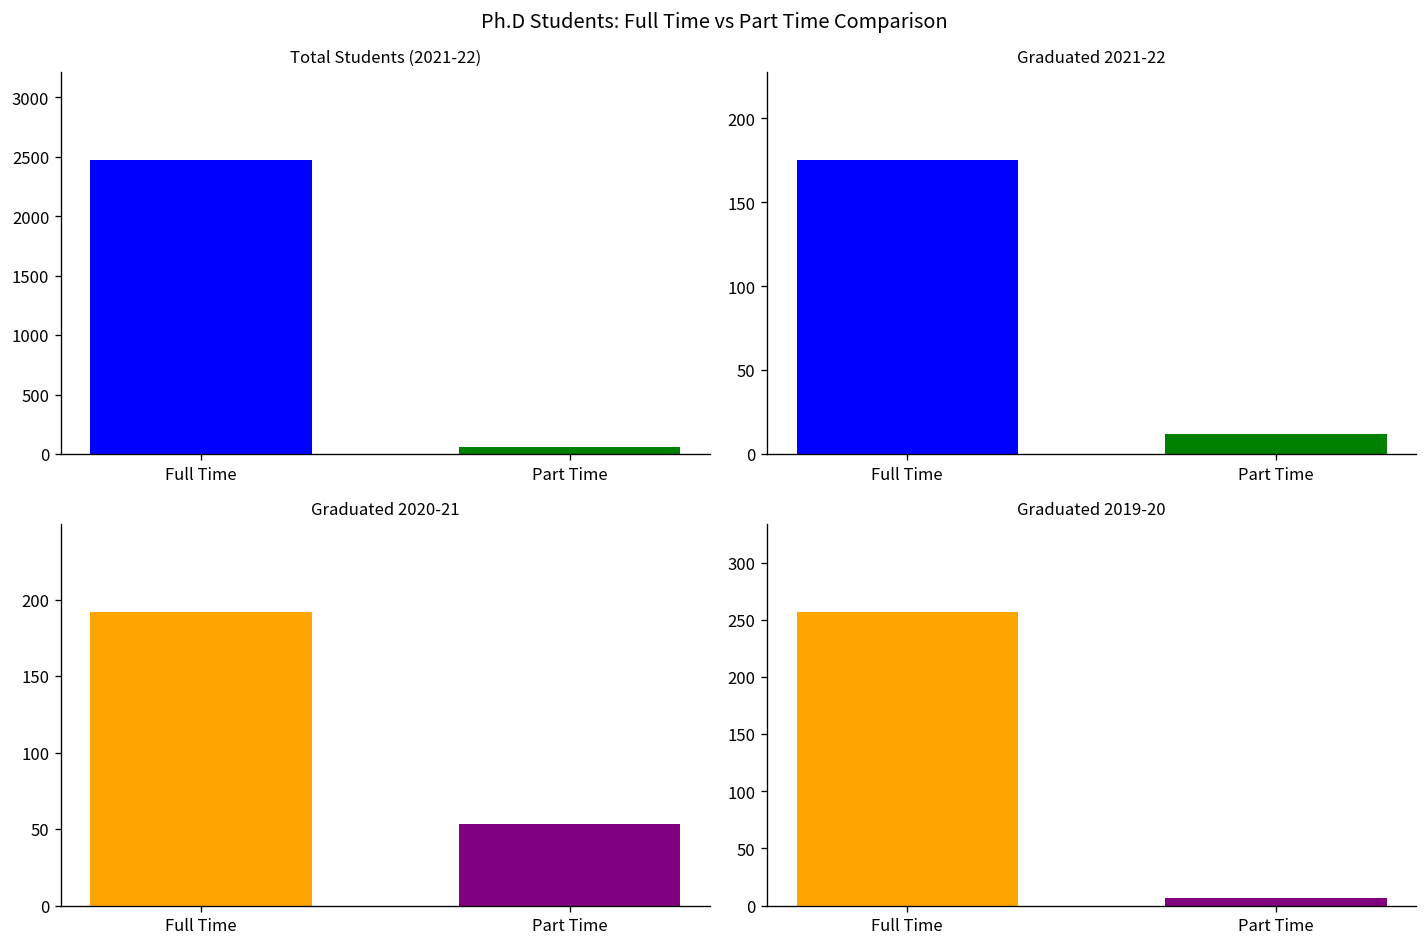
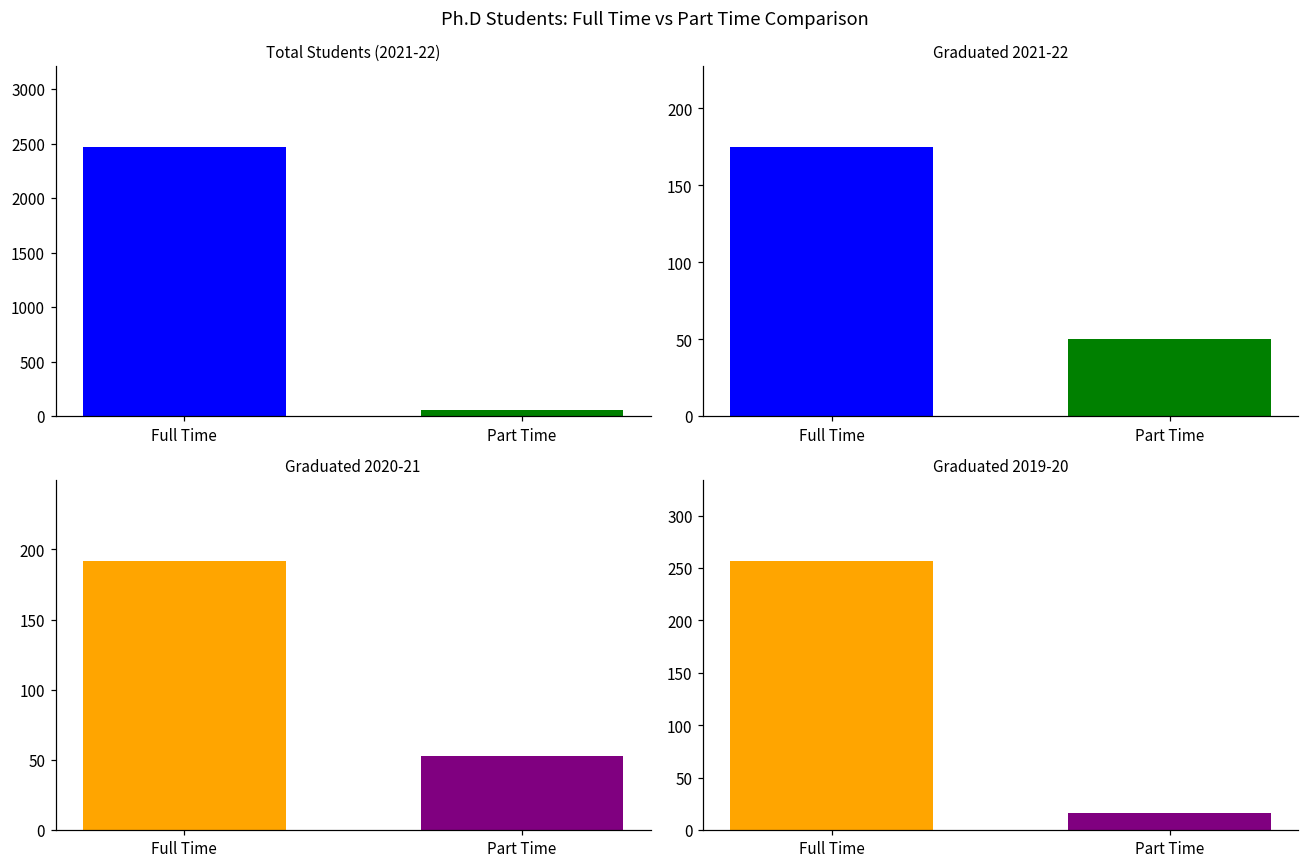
Graduated 2021-22, Part Time: 12 -> 50
Graduated 2019-20, Part Time: 10 -> 20
